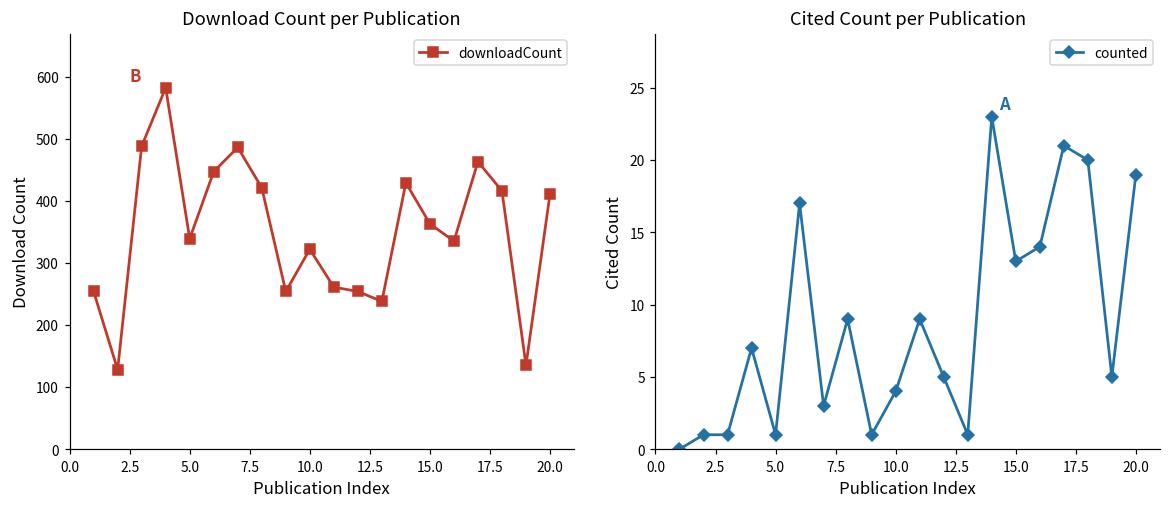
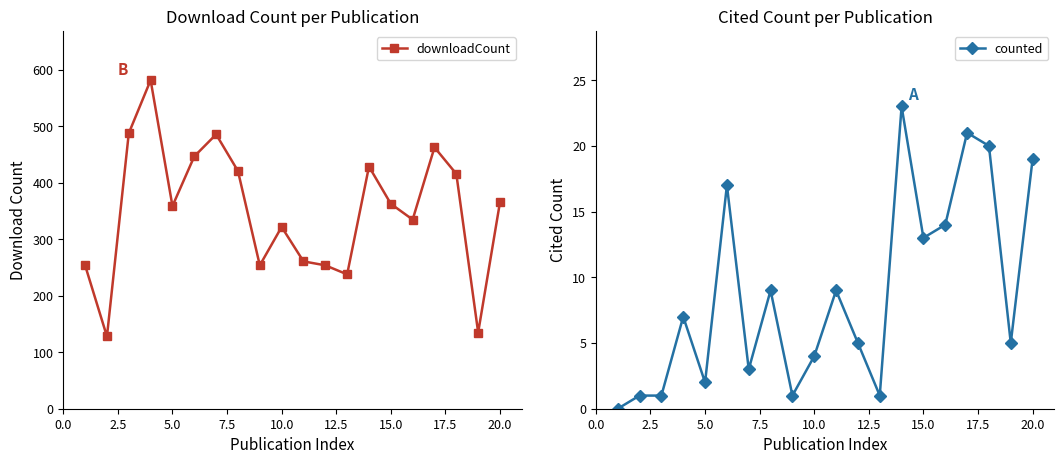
Download Count per Publication, 5.0: 340 -> 360
Download Count per Publication, 20.0: 410 -> 370
Cited Count per Publication, 5.0: 1 -> 2
